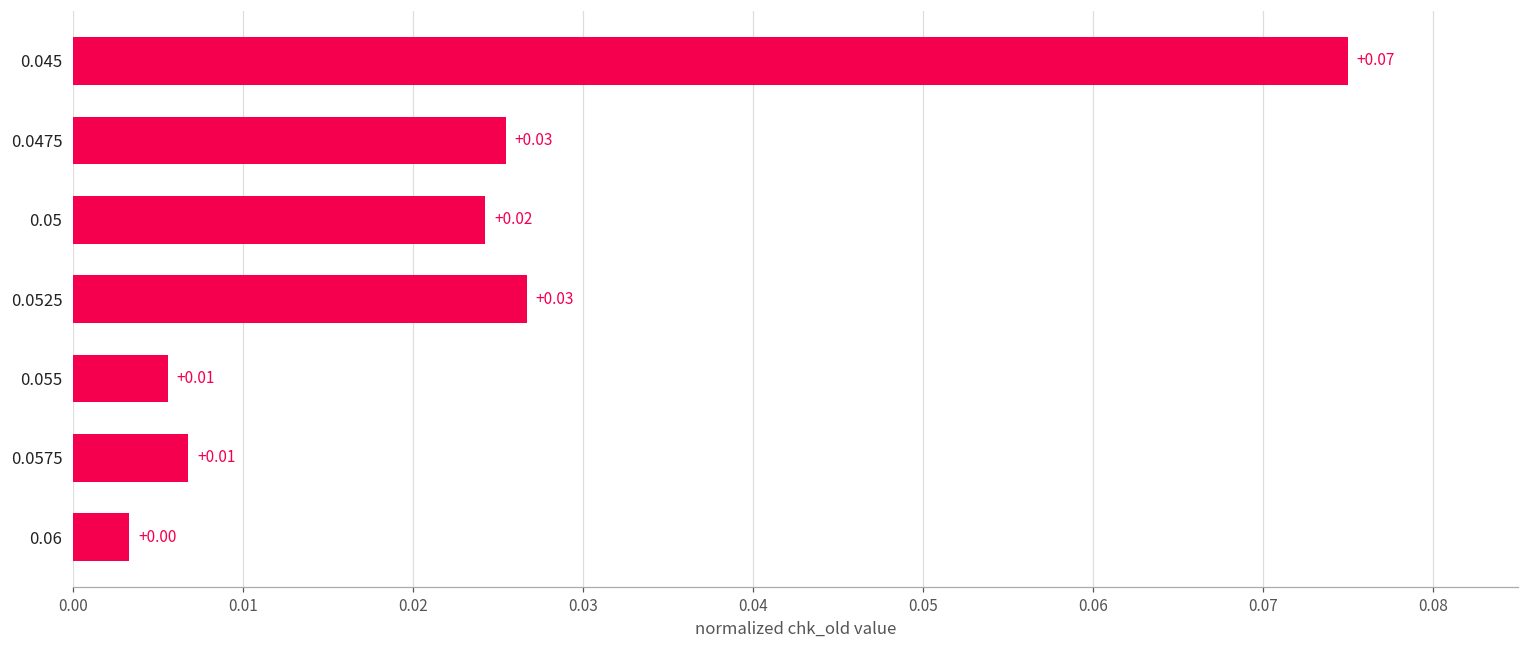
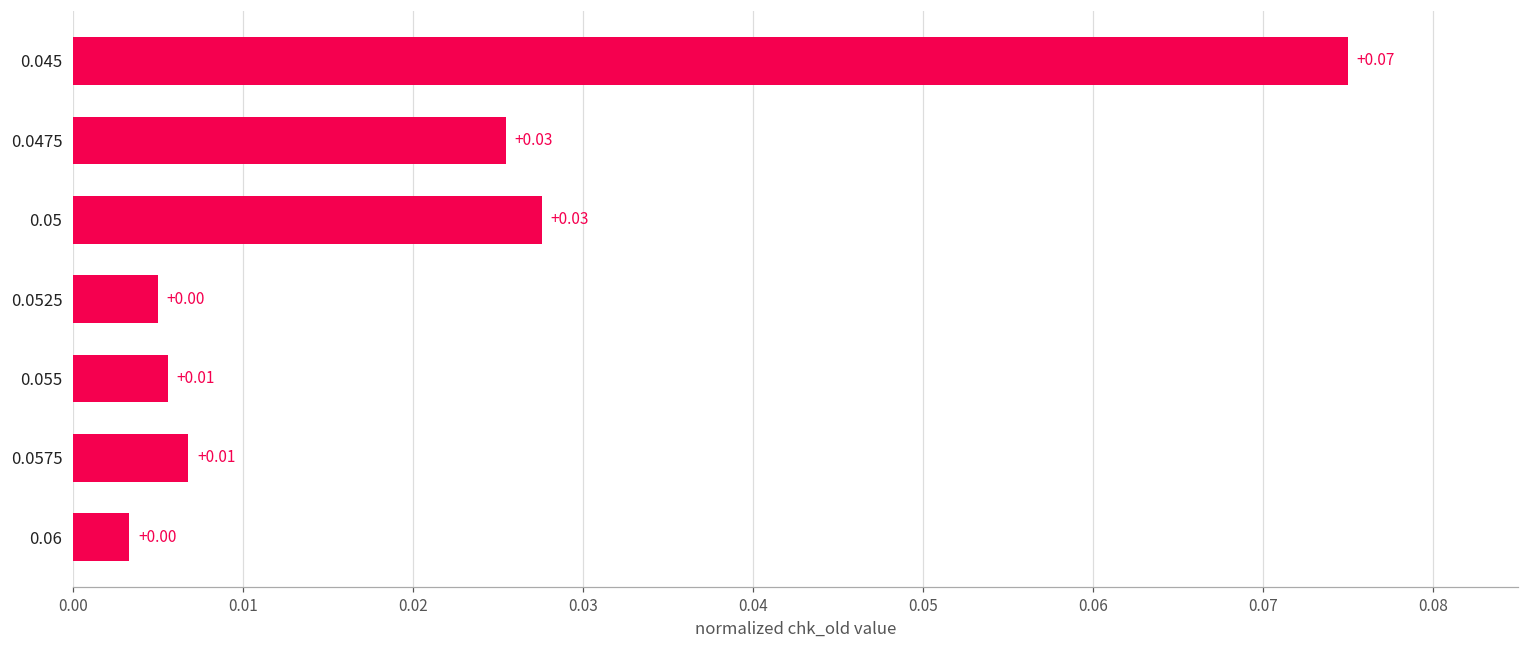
0.05: +0.02 -> +0.03
0.0525: +0.03 -> +0.00
